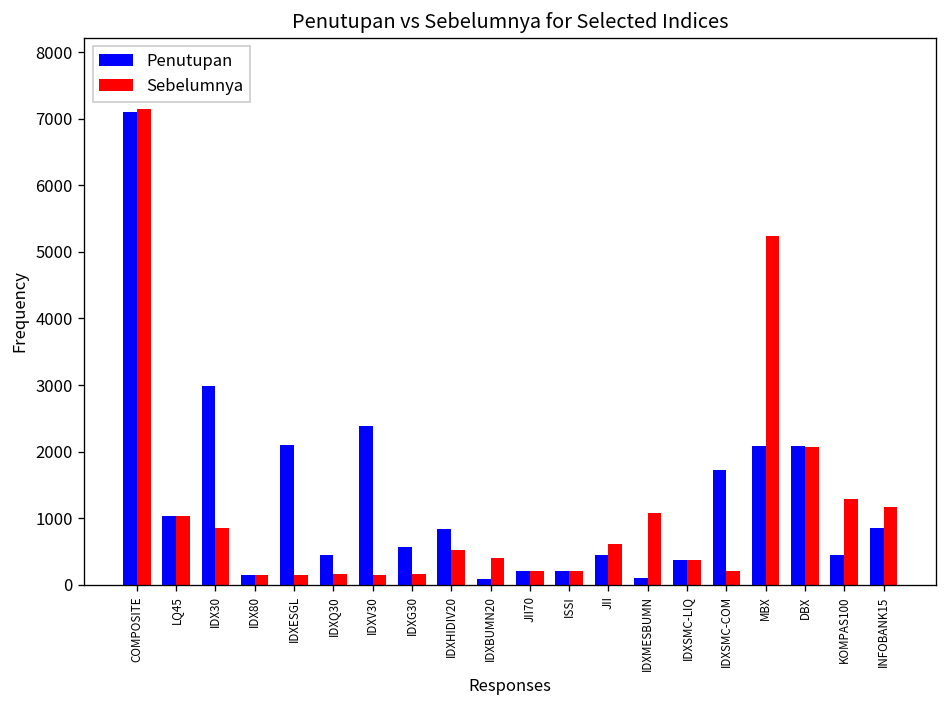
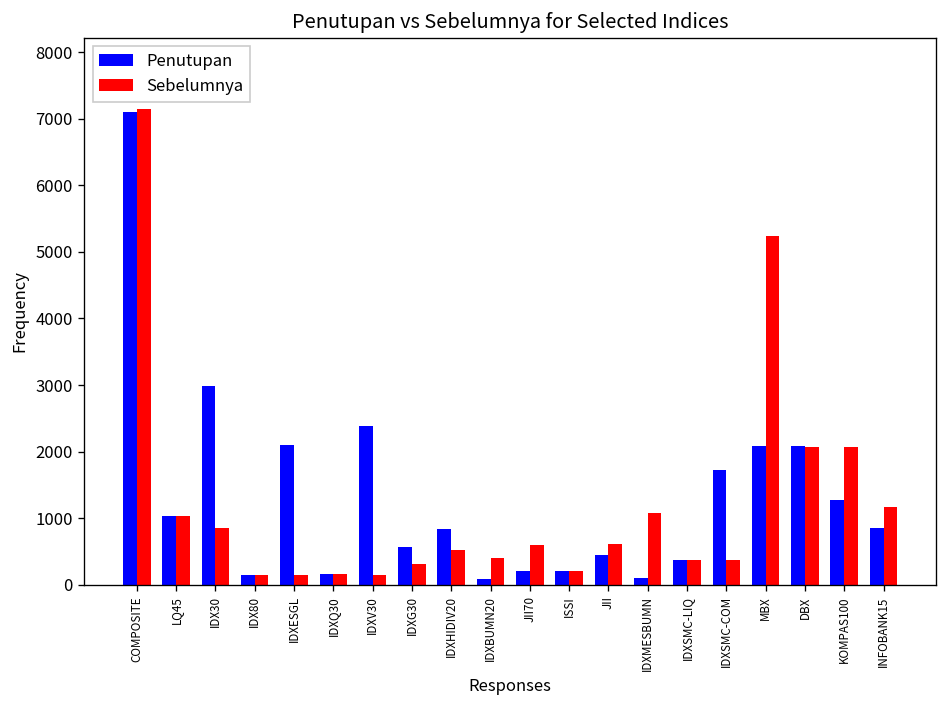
Penutupan, IDXQ30: 400 -> 200
Sebelumnya, IDXG30: 200 -> 300
Sebelumnya, JII70: 200 -> 600
Sebelumnya, IDXSMC-COM: 200 -> 400
Penutupan, KOMPAS100: 400 -> 1300
Sebelumnya, KOMPAS100: 1300 -> 2100
